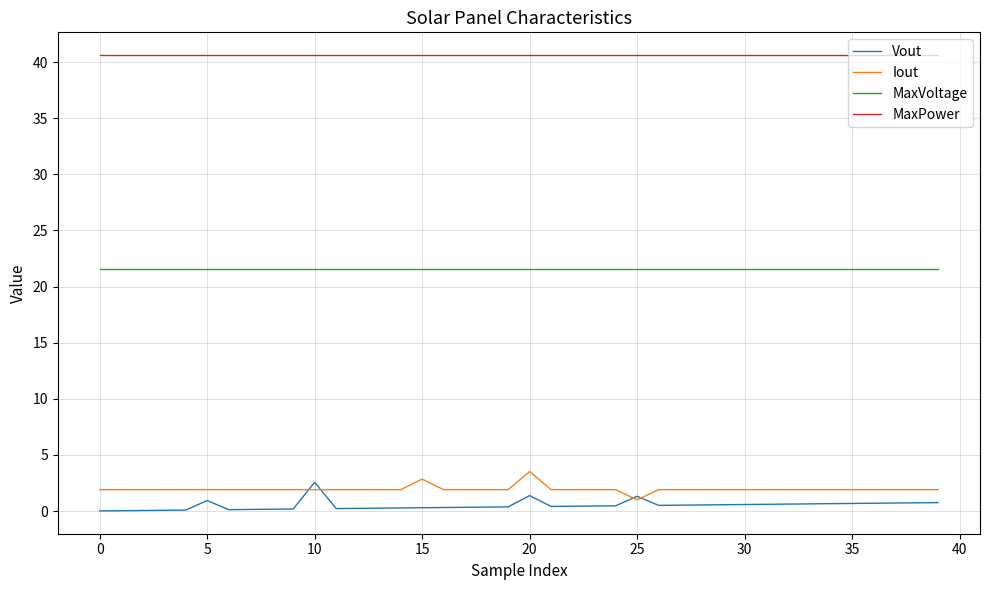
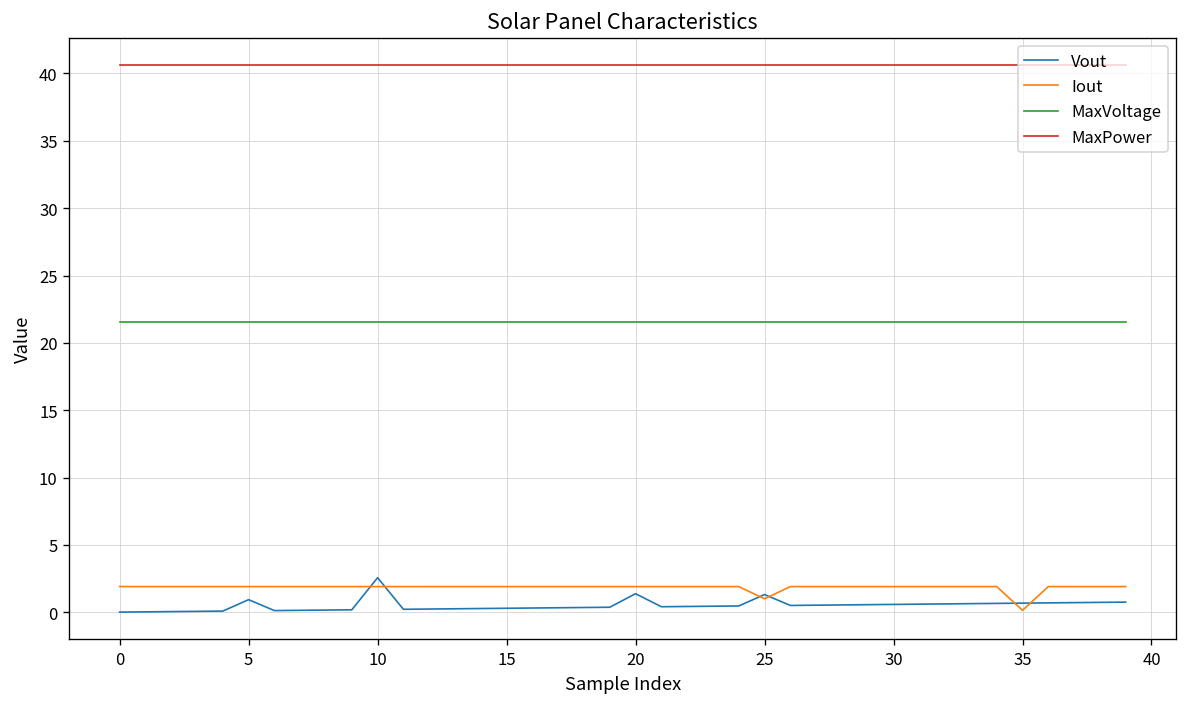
Iout, 15: 2.8 -> 1.9
Iout, 20: 3.5 -> 1.9
Iout, 35: 1.9 -> 0.1
